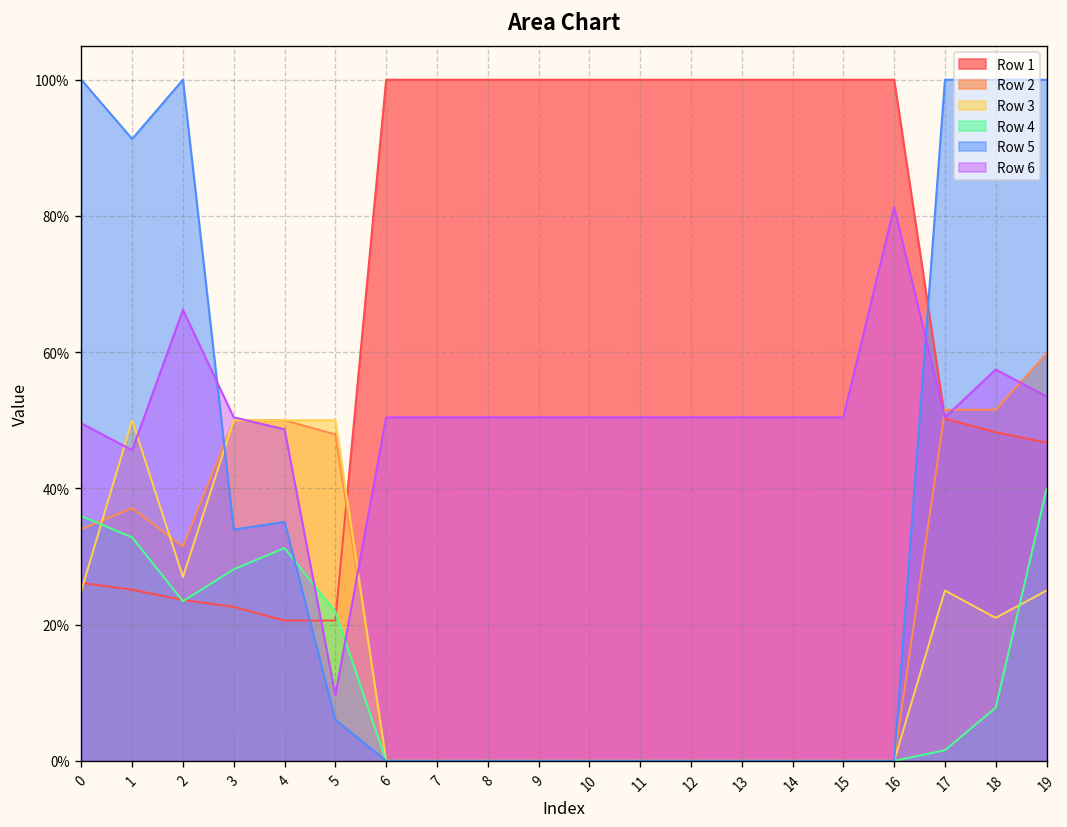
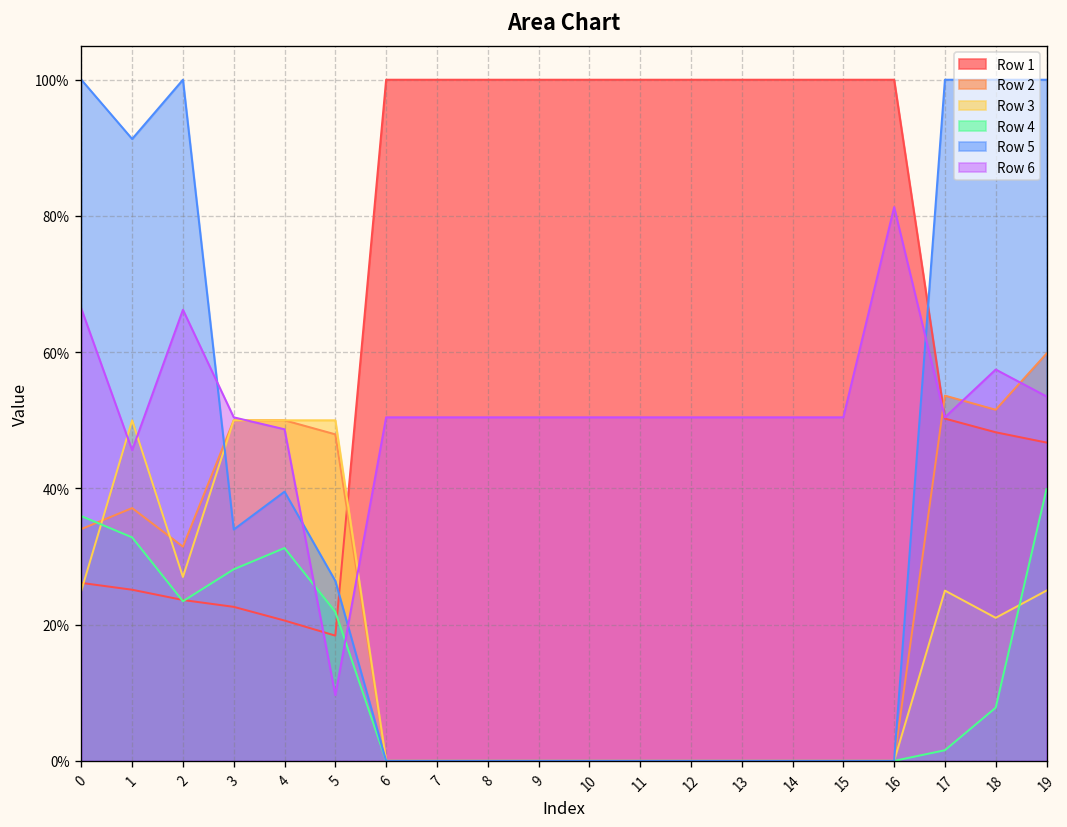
Row 6, 0: 50% -> 66%
Row 5, 4: 35% -> 40%
Row 1, 5: 21% -> 18%
Row 5, 5: 6% -> 26%
Row 2, 17: 52% -> 54%
